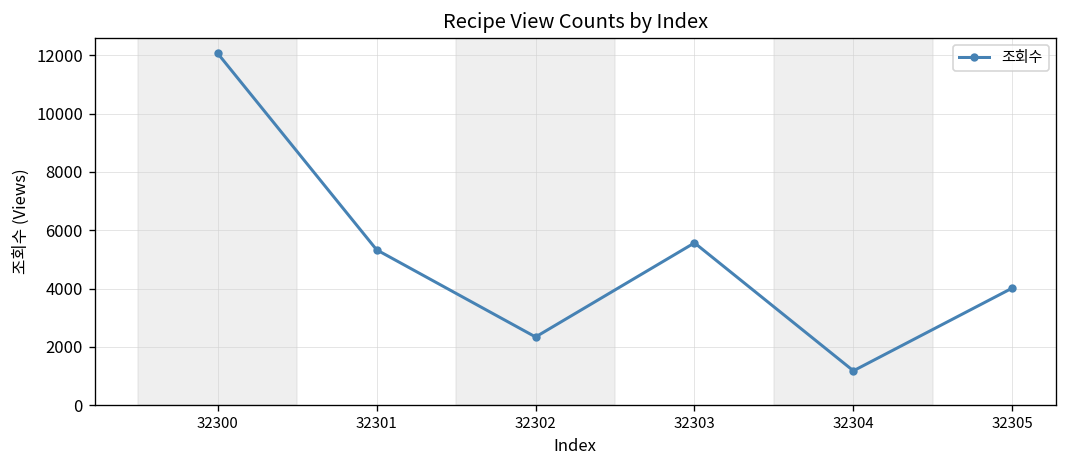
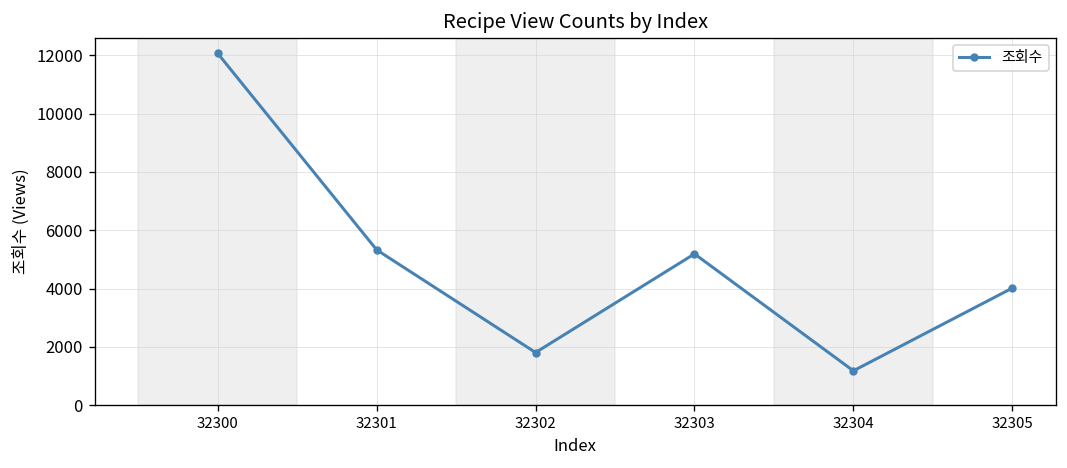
32302: 2300 -> 1800
32303: 5600 -> 5200
